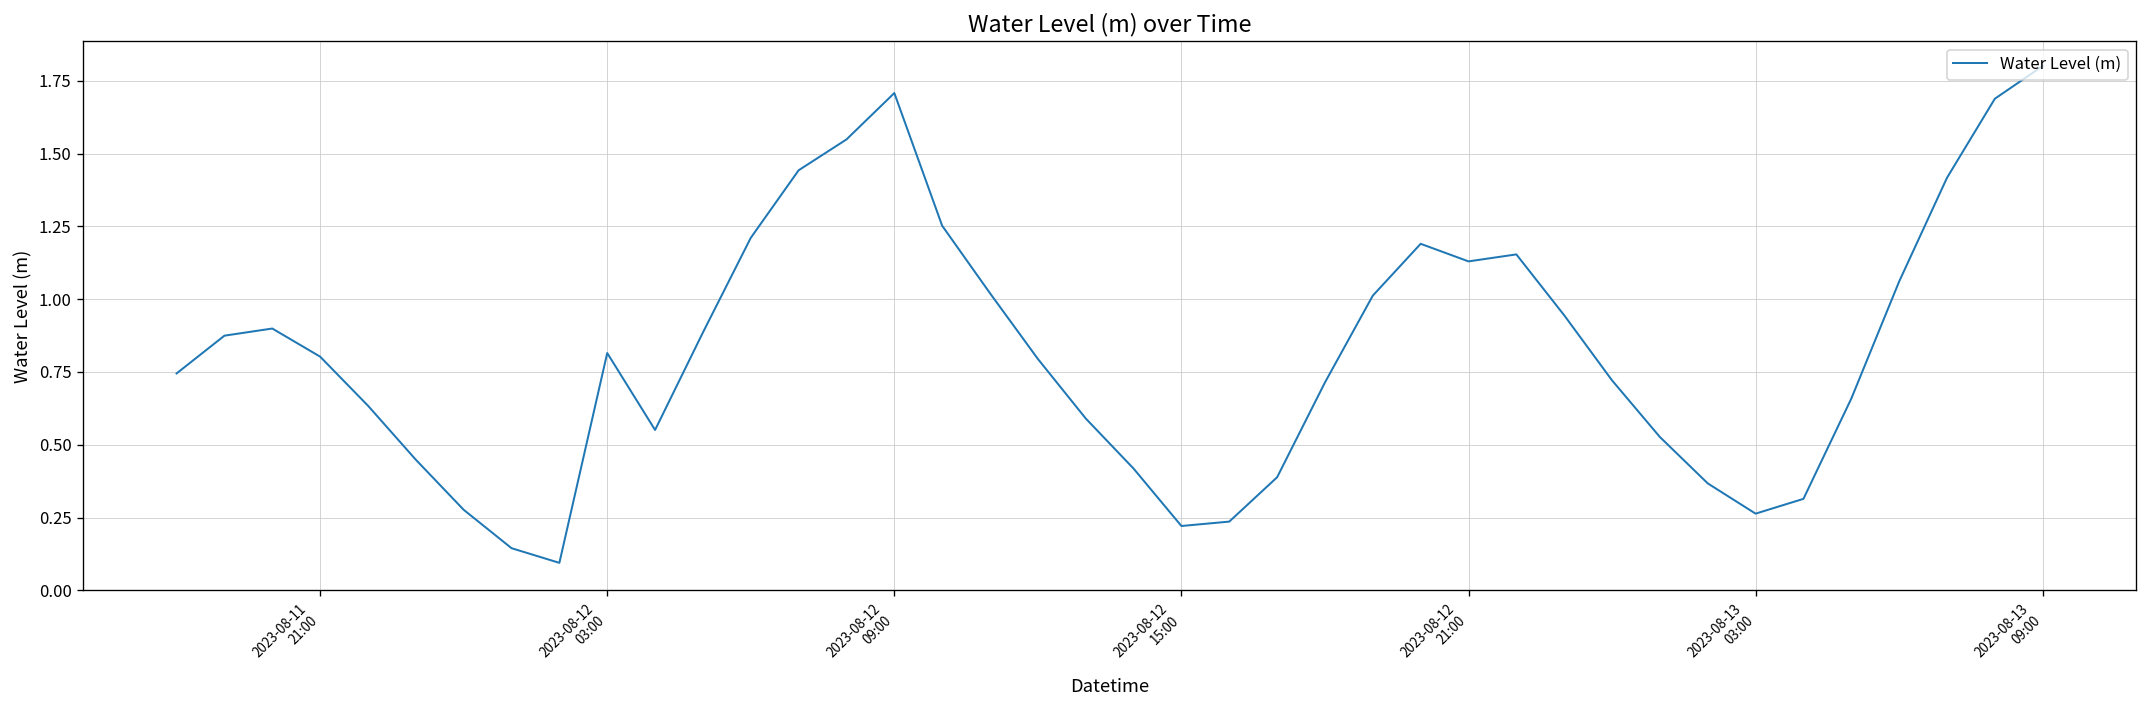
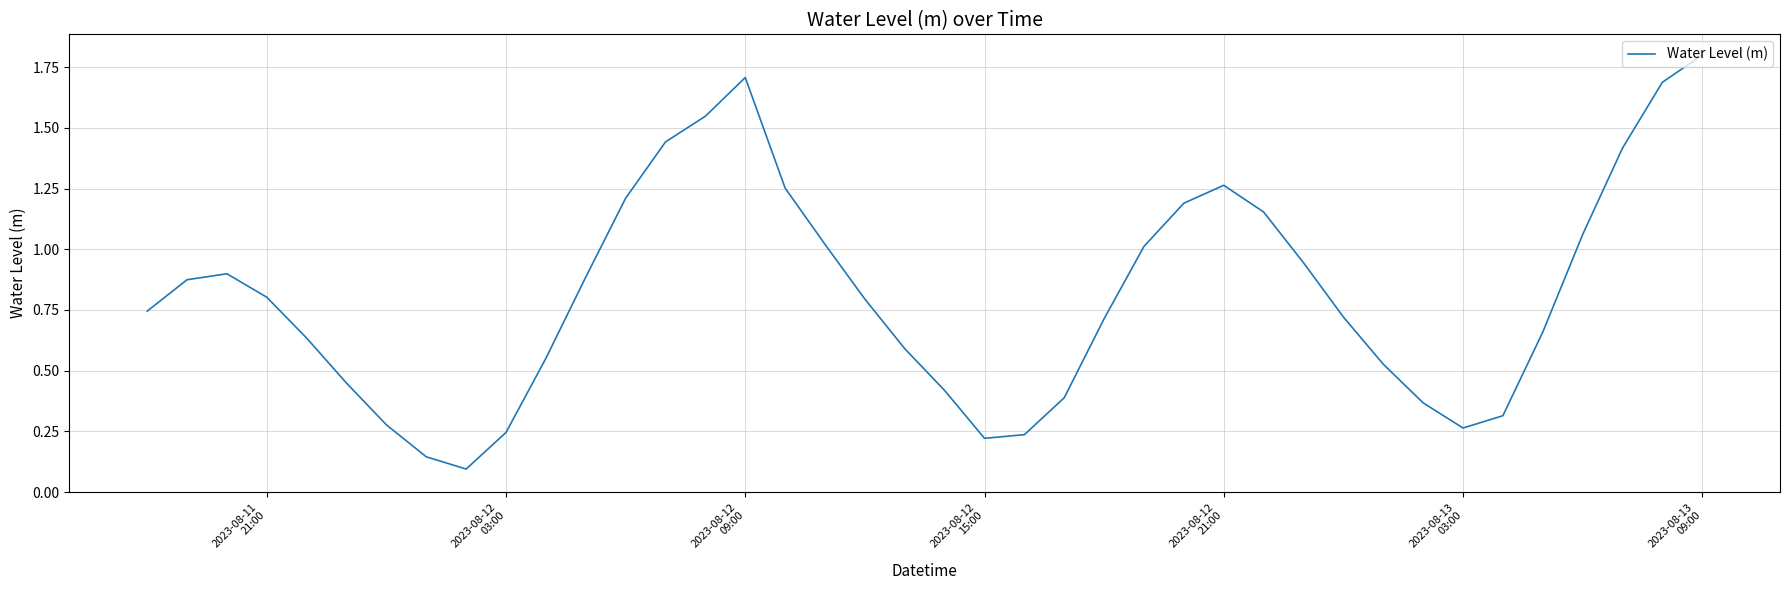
2023-08-12 03:00: 0.82 -> 0.25
2023-08-12 21:00: 1.13 -> 1.26
